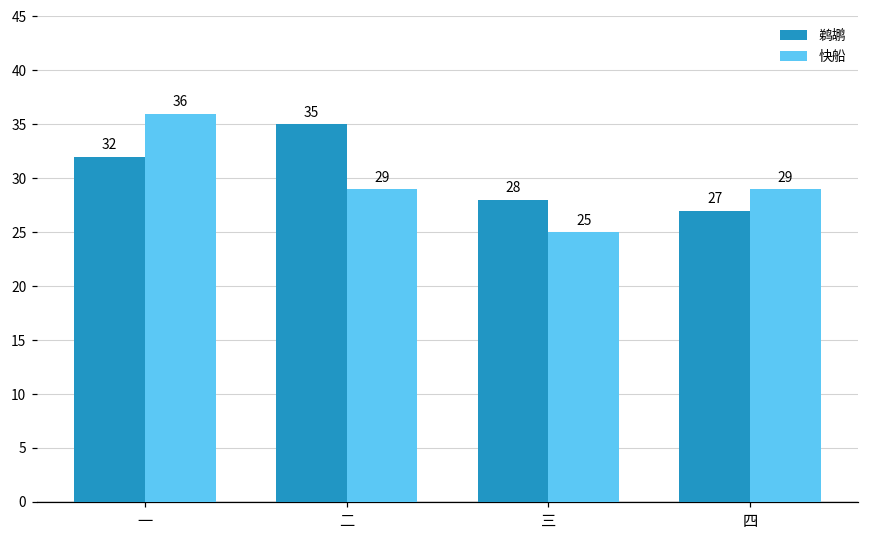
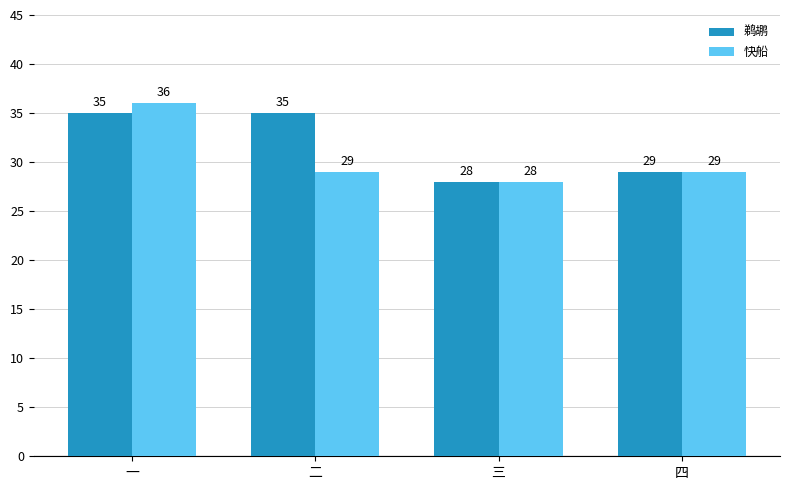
鹈鹕, 一: 32 -> 35
快船, 三: 25 -> 28
鹈鹕, 四: 27 -> 29
